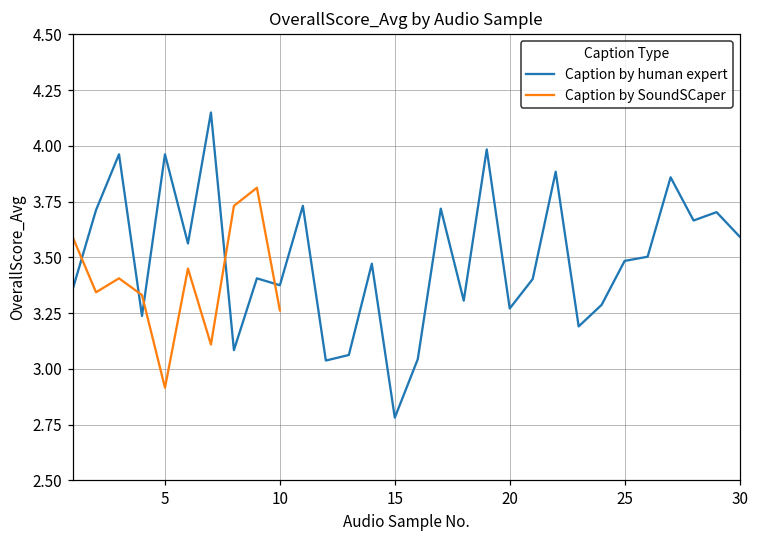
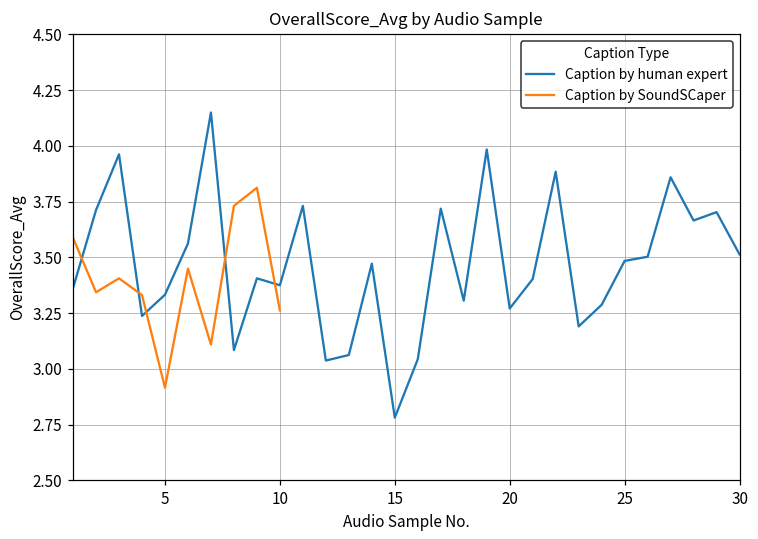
Caption by human expert, 5: 3.96 -> 3.33
Caption by human expert, 30: 3.59 -> 3.51
